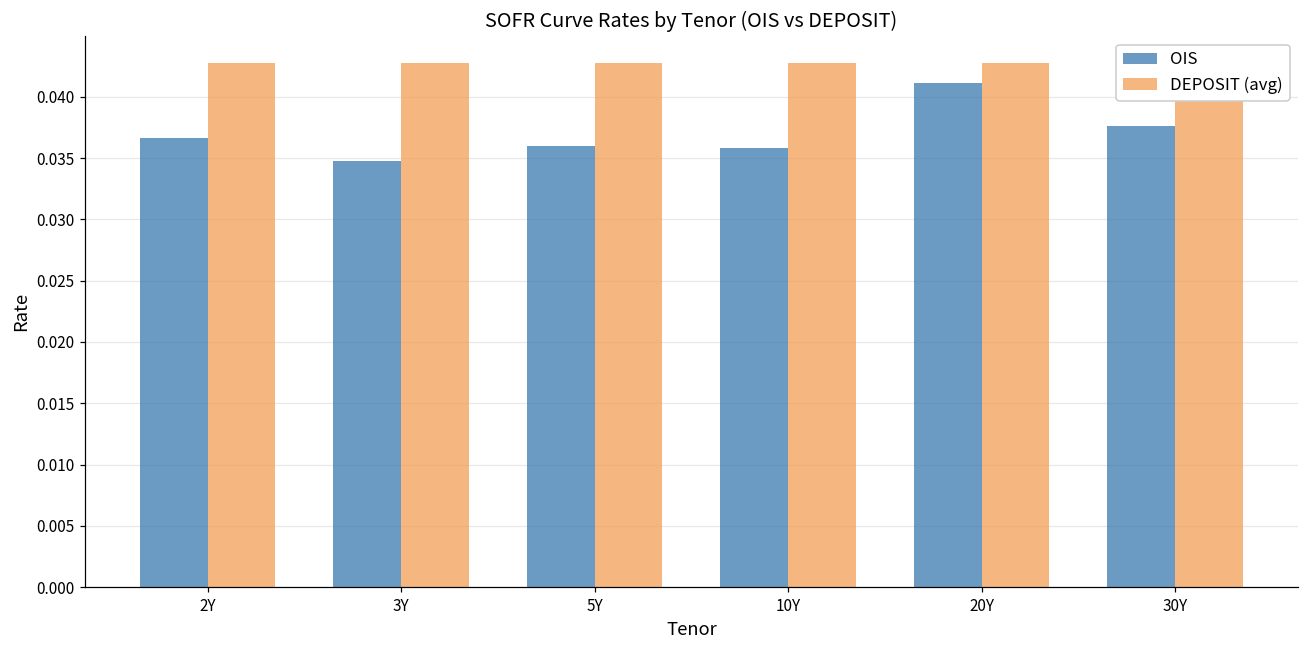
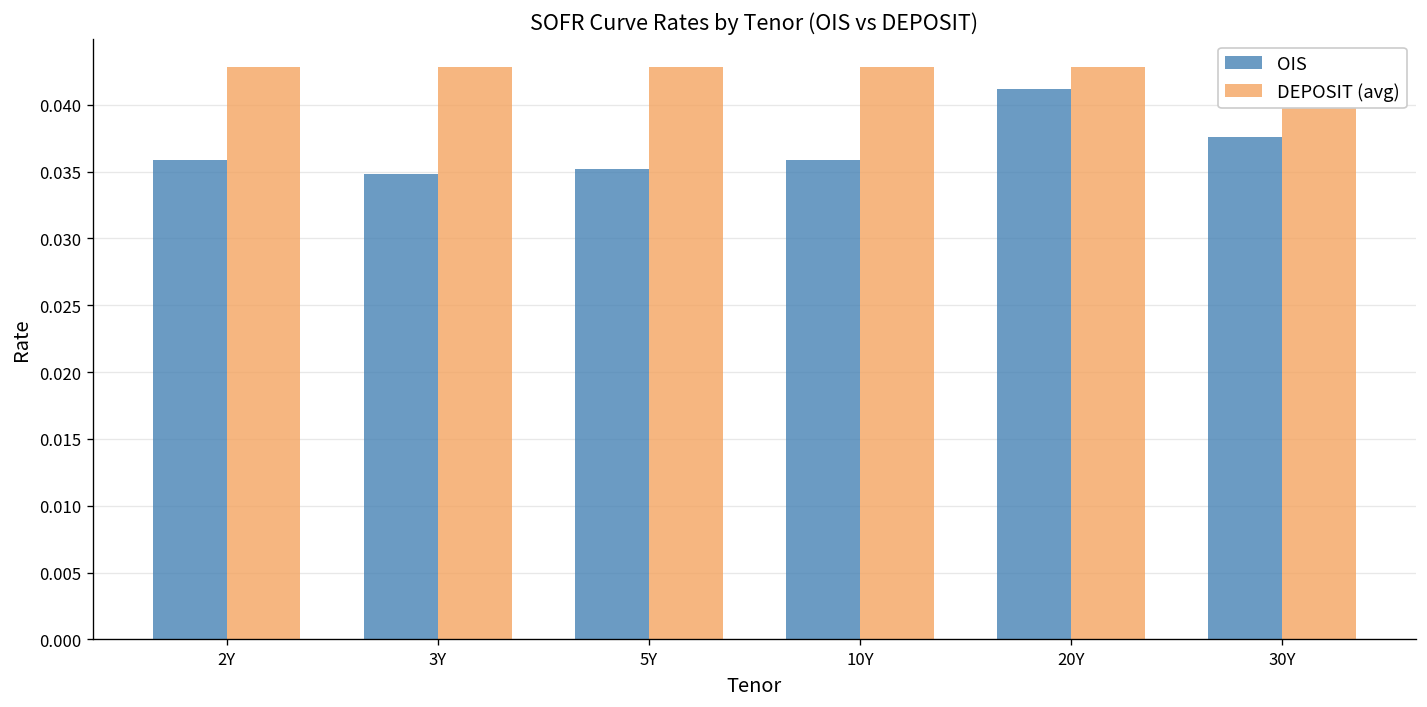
OIS, 2Y: 0.0366 -> 0.0358
OIS, 5Y: 0.0360 -> 0.0352
